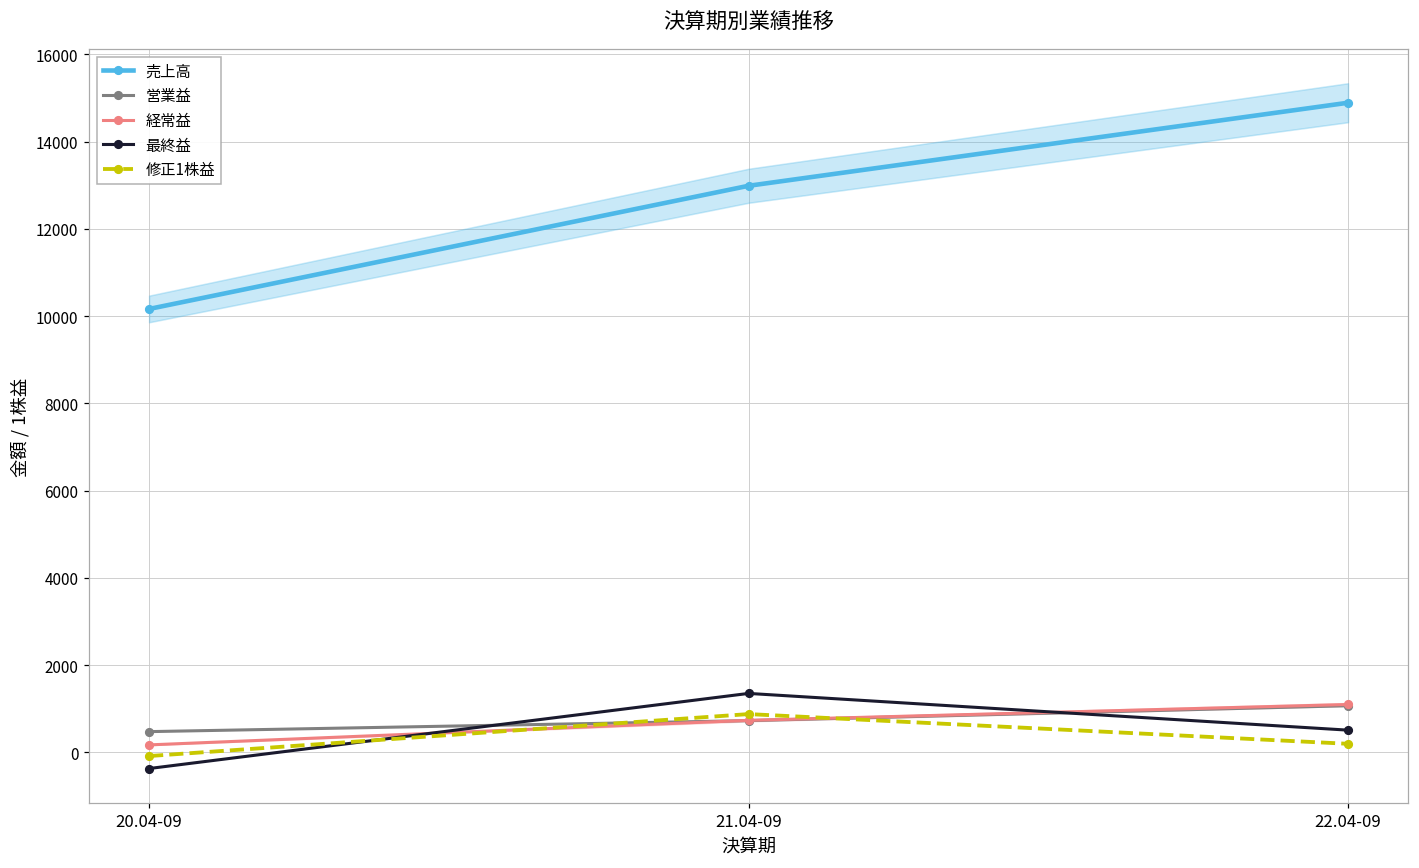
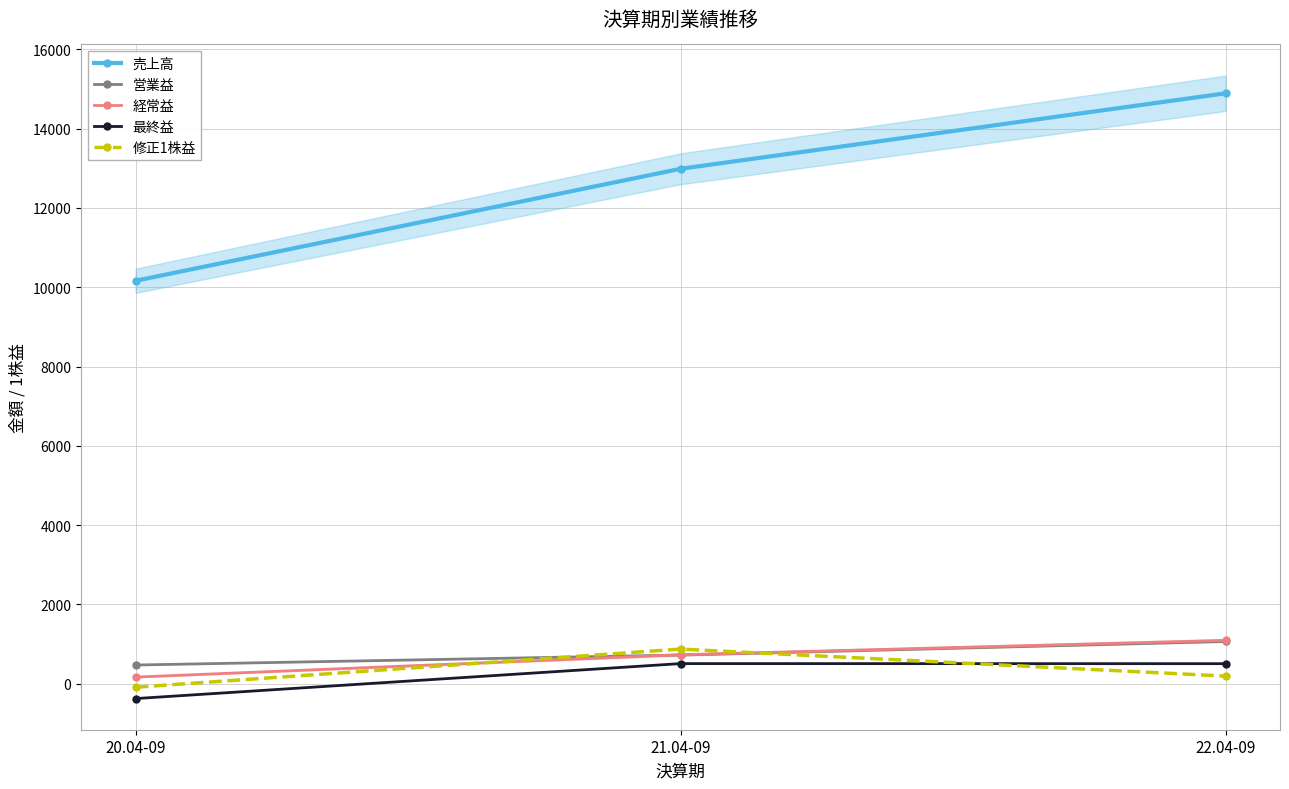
最終益, 21.04-09: 1300 -> 500
